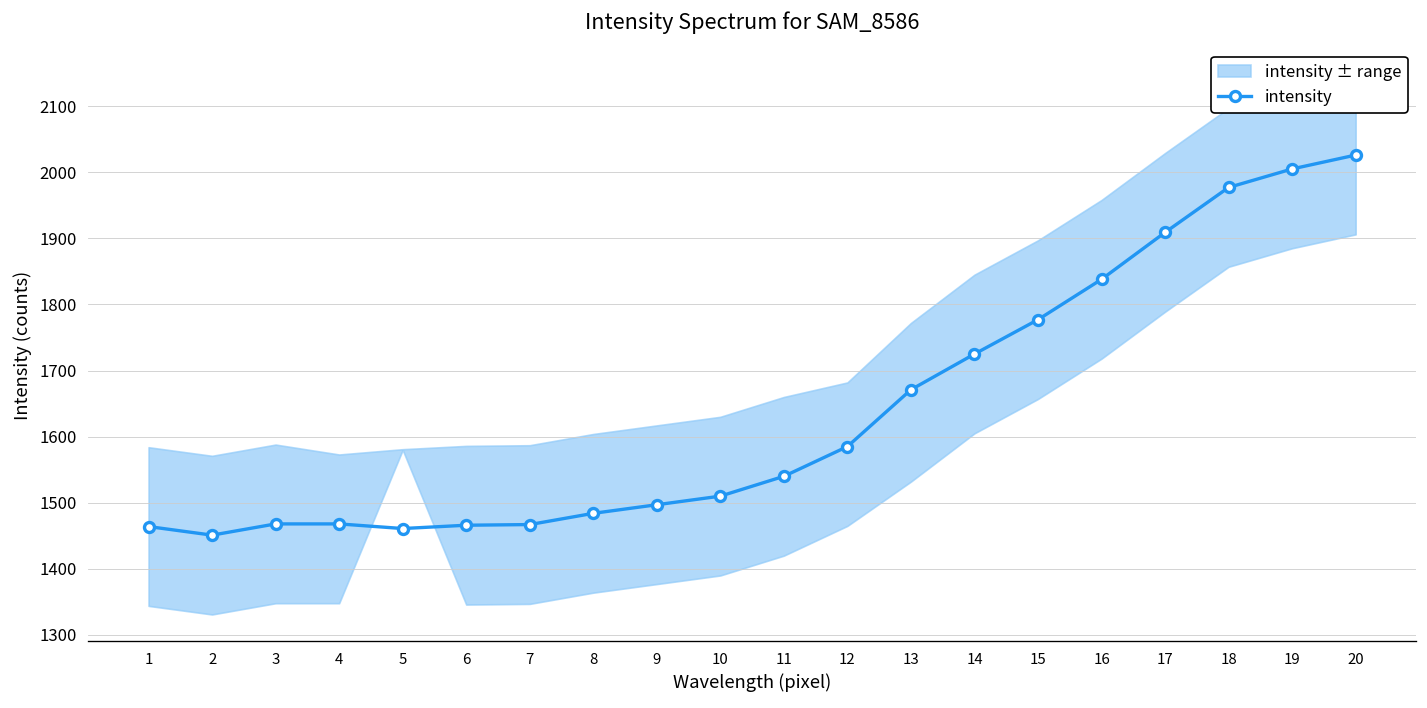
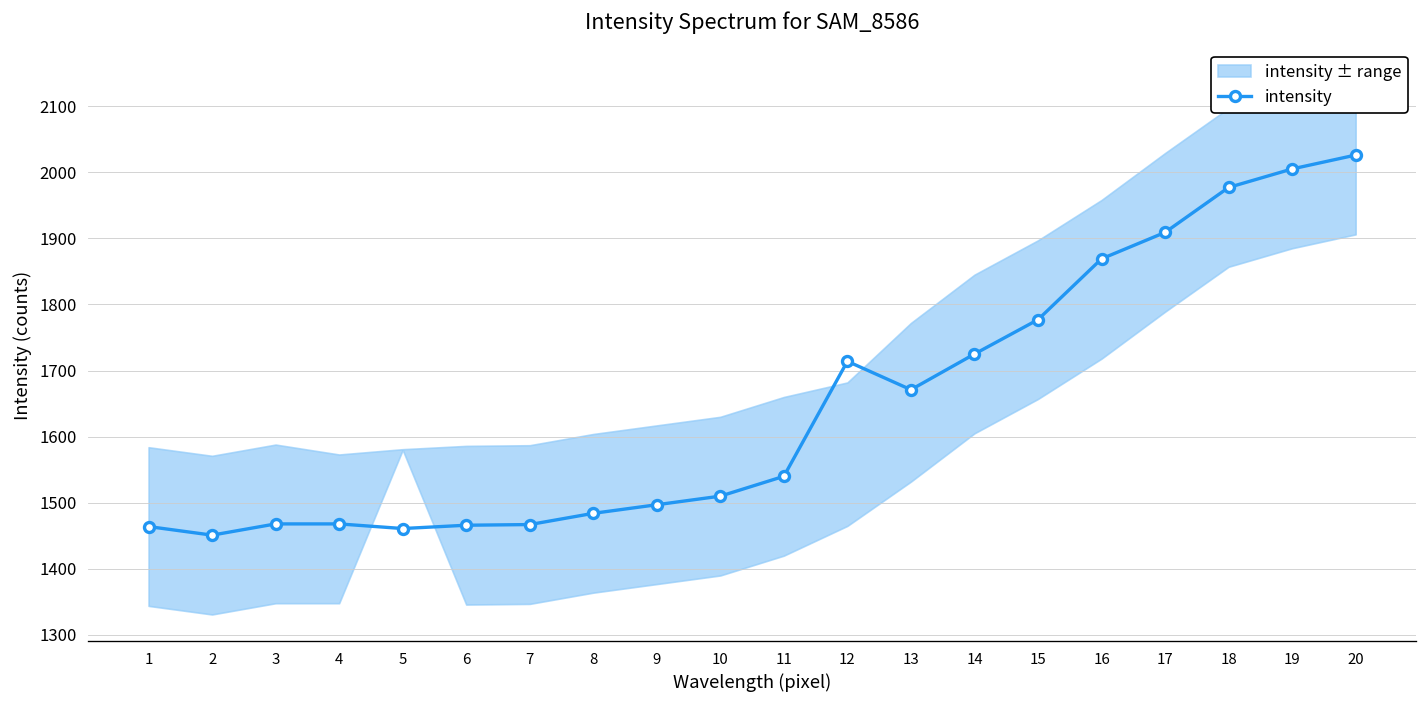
intensity, 12: 1590 -> 1710
intensity, 16: 1840 -> 1870
